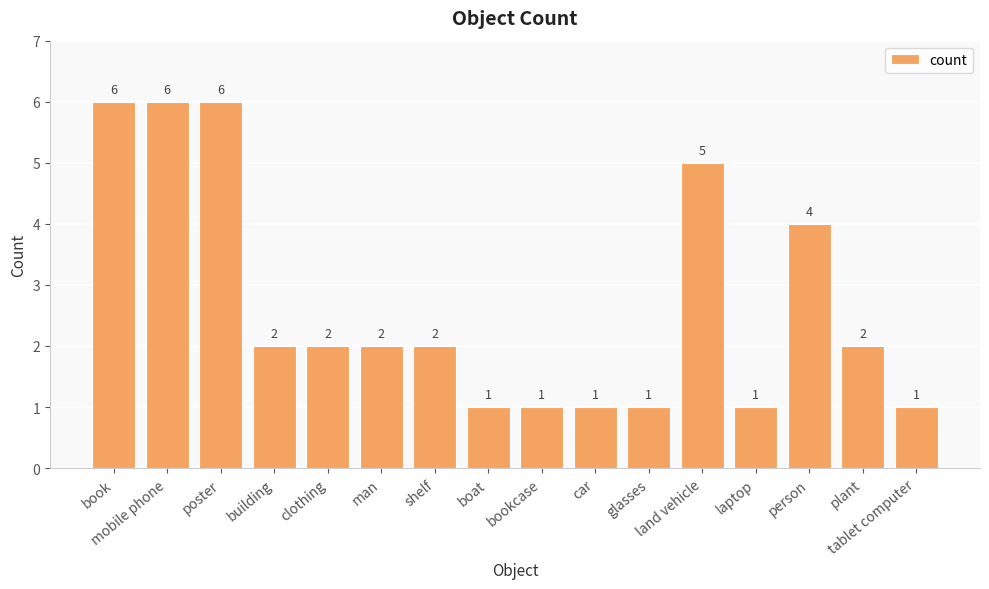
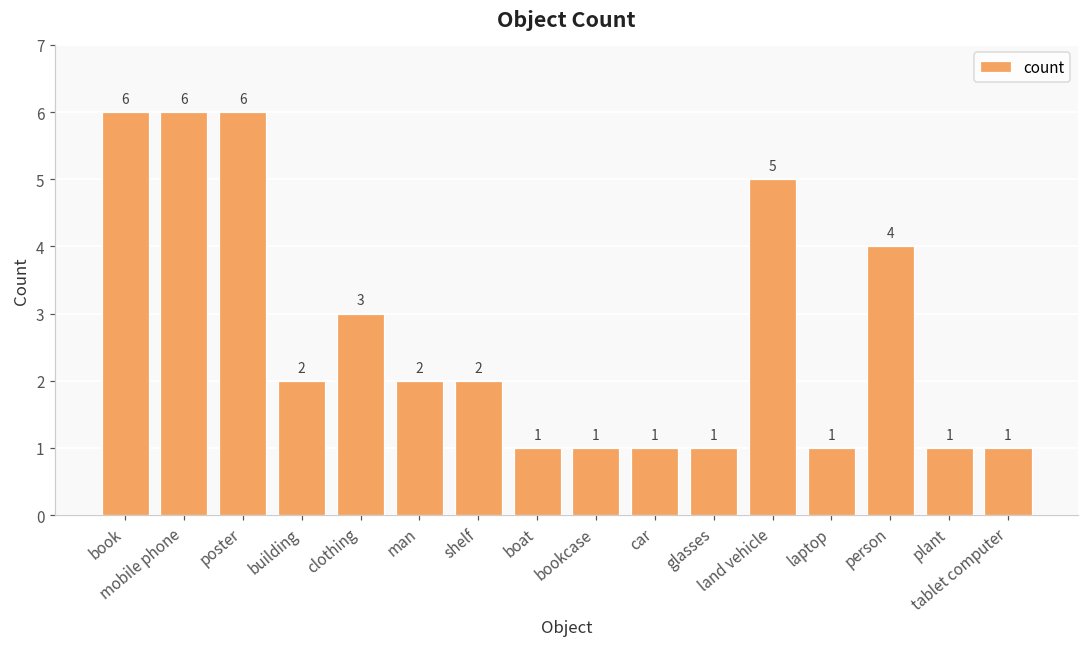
clothing: 2 -> 3
plant: 2 -> 1
